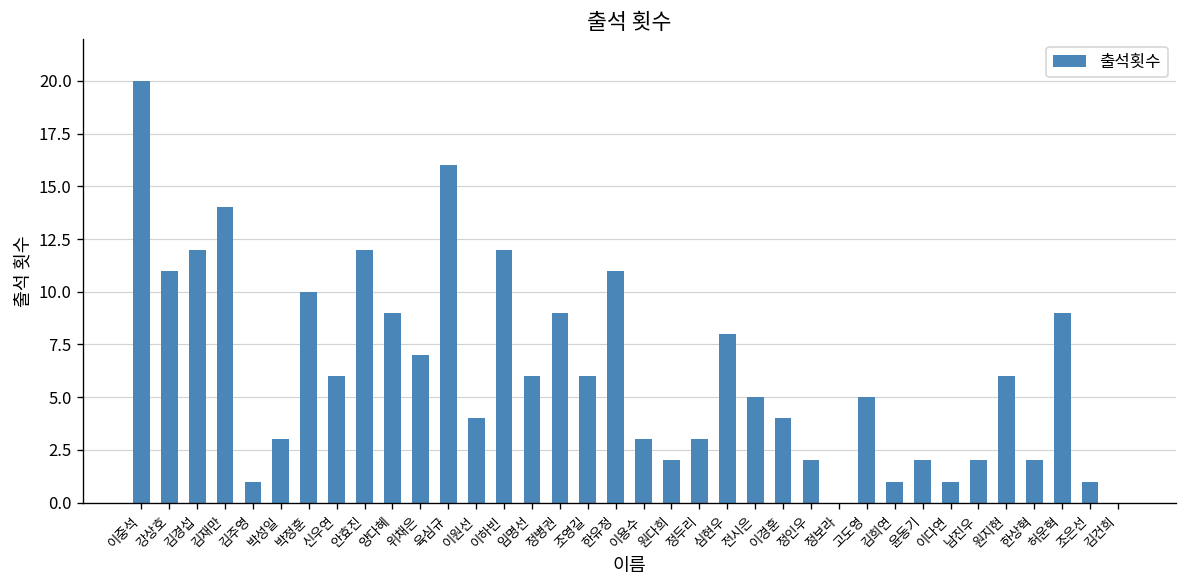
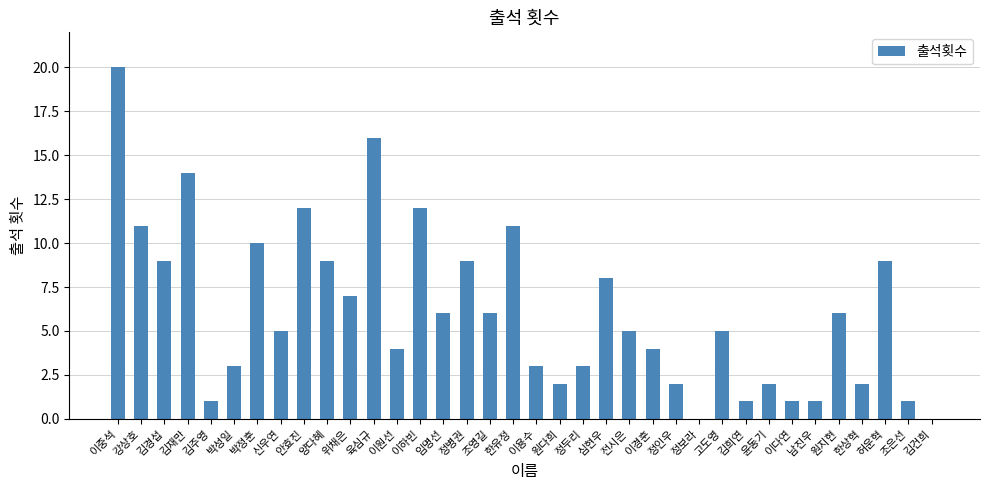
김경섭: 12 -> 9
신우연: 6 -> 5
남진우: 2 -> 1
